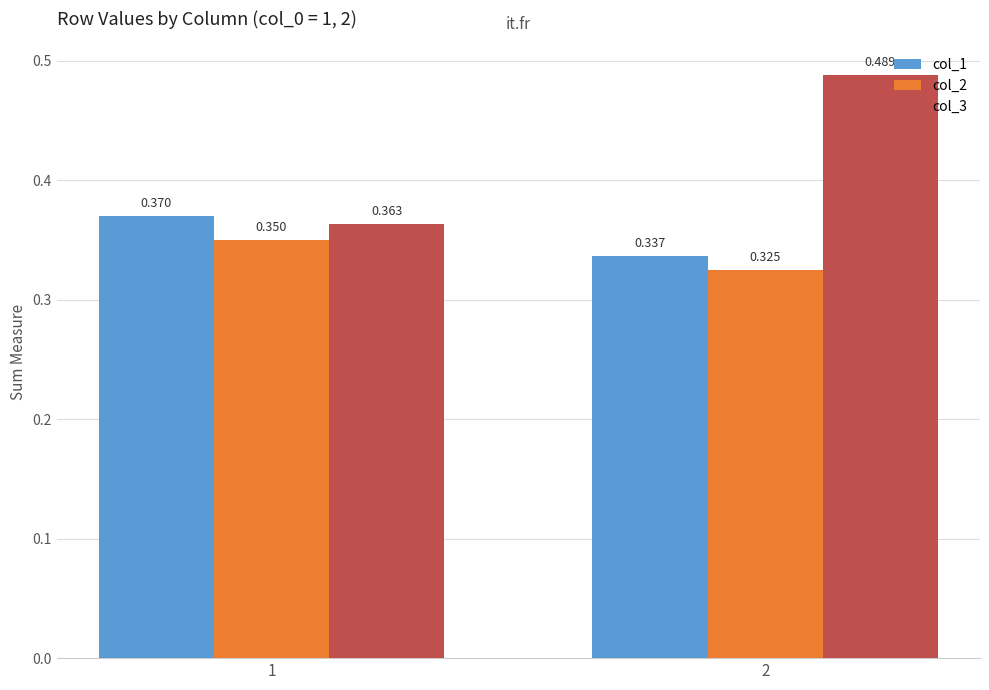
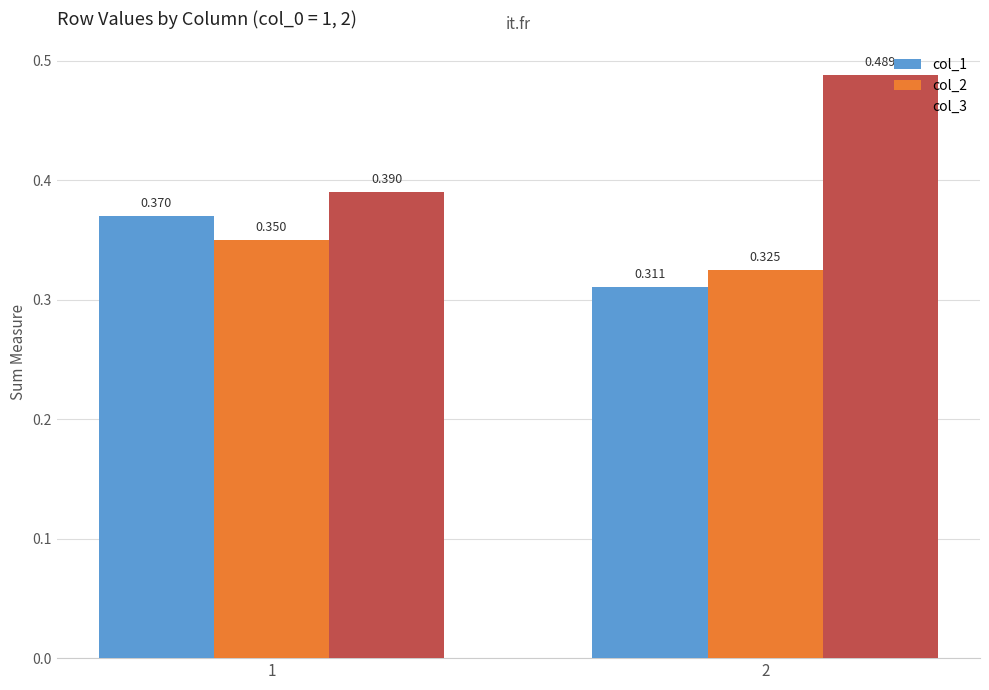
col_3, 1: 0.363 -> 0.390
col_1, 2: 0.337 -> 0.311
